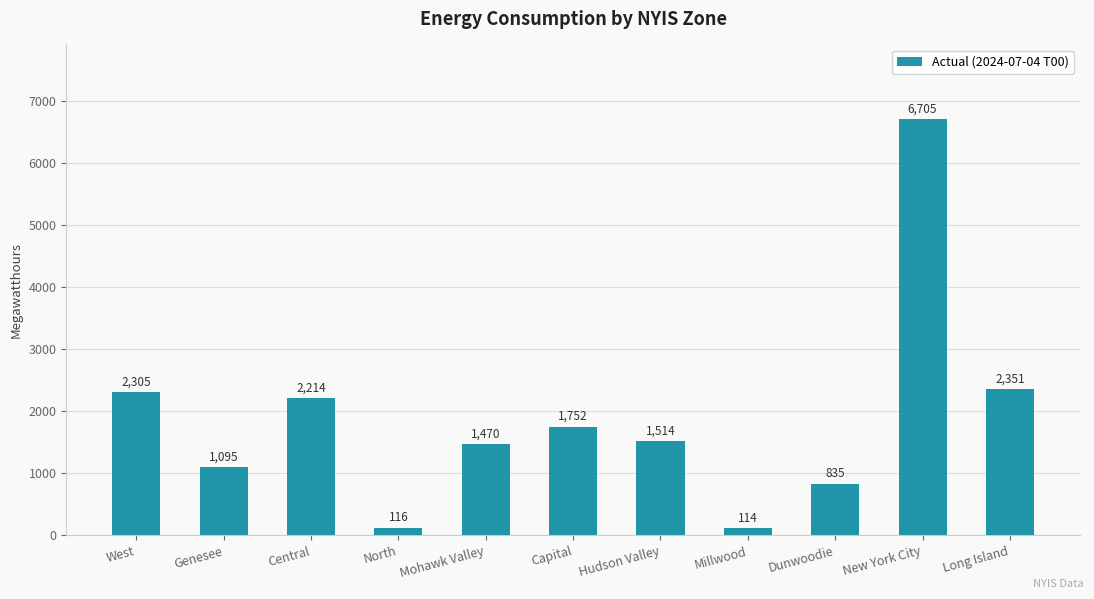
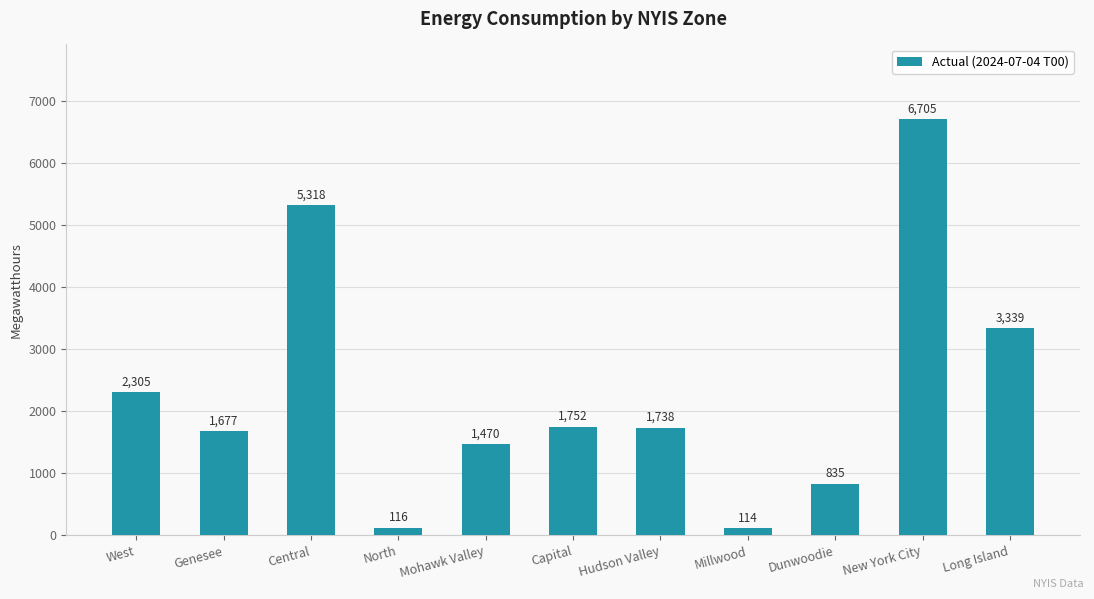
Genesee: 1,095 -> 1,677
Central: 2,214 -> 5,318
Hudson Valley: 1,514 -> 1,738
Long Island: 2,351 -> 3,339
